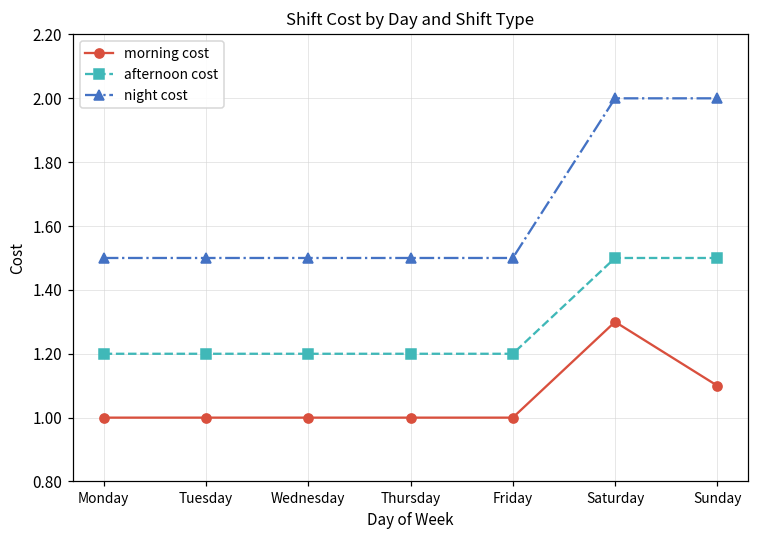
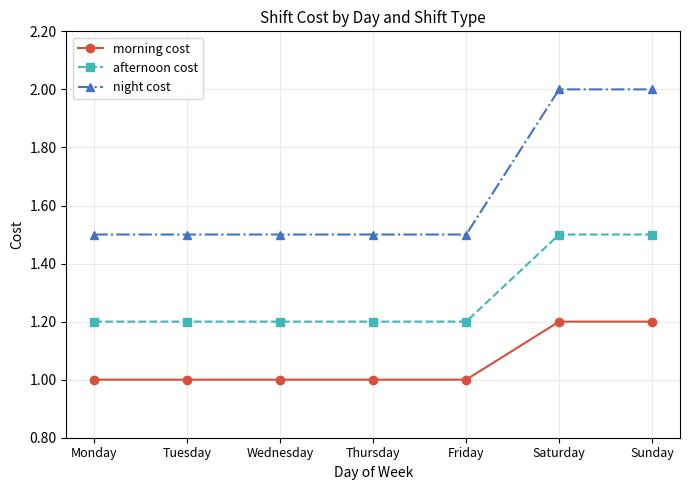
morning cost, Saturday: 1.3 -> 1.2
morning cost, Sunday: 1.1 -> 1.2
